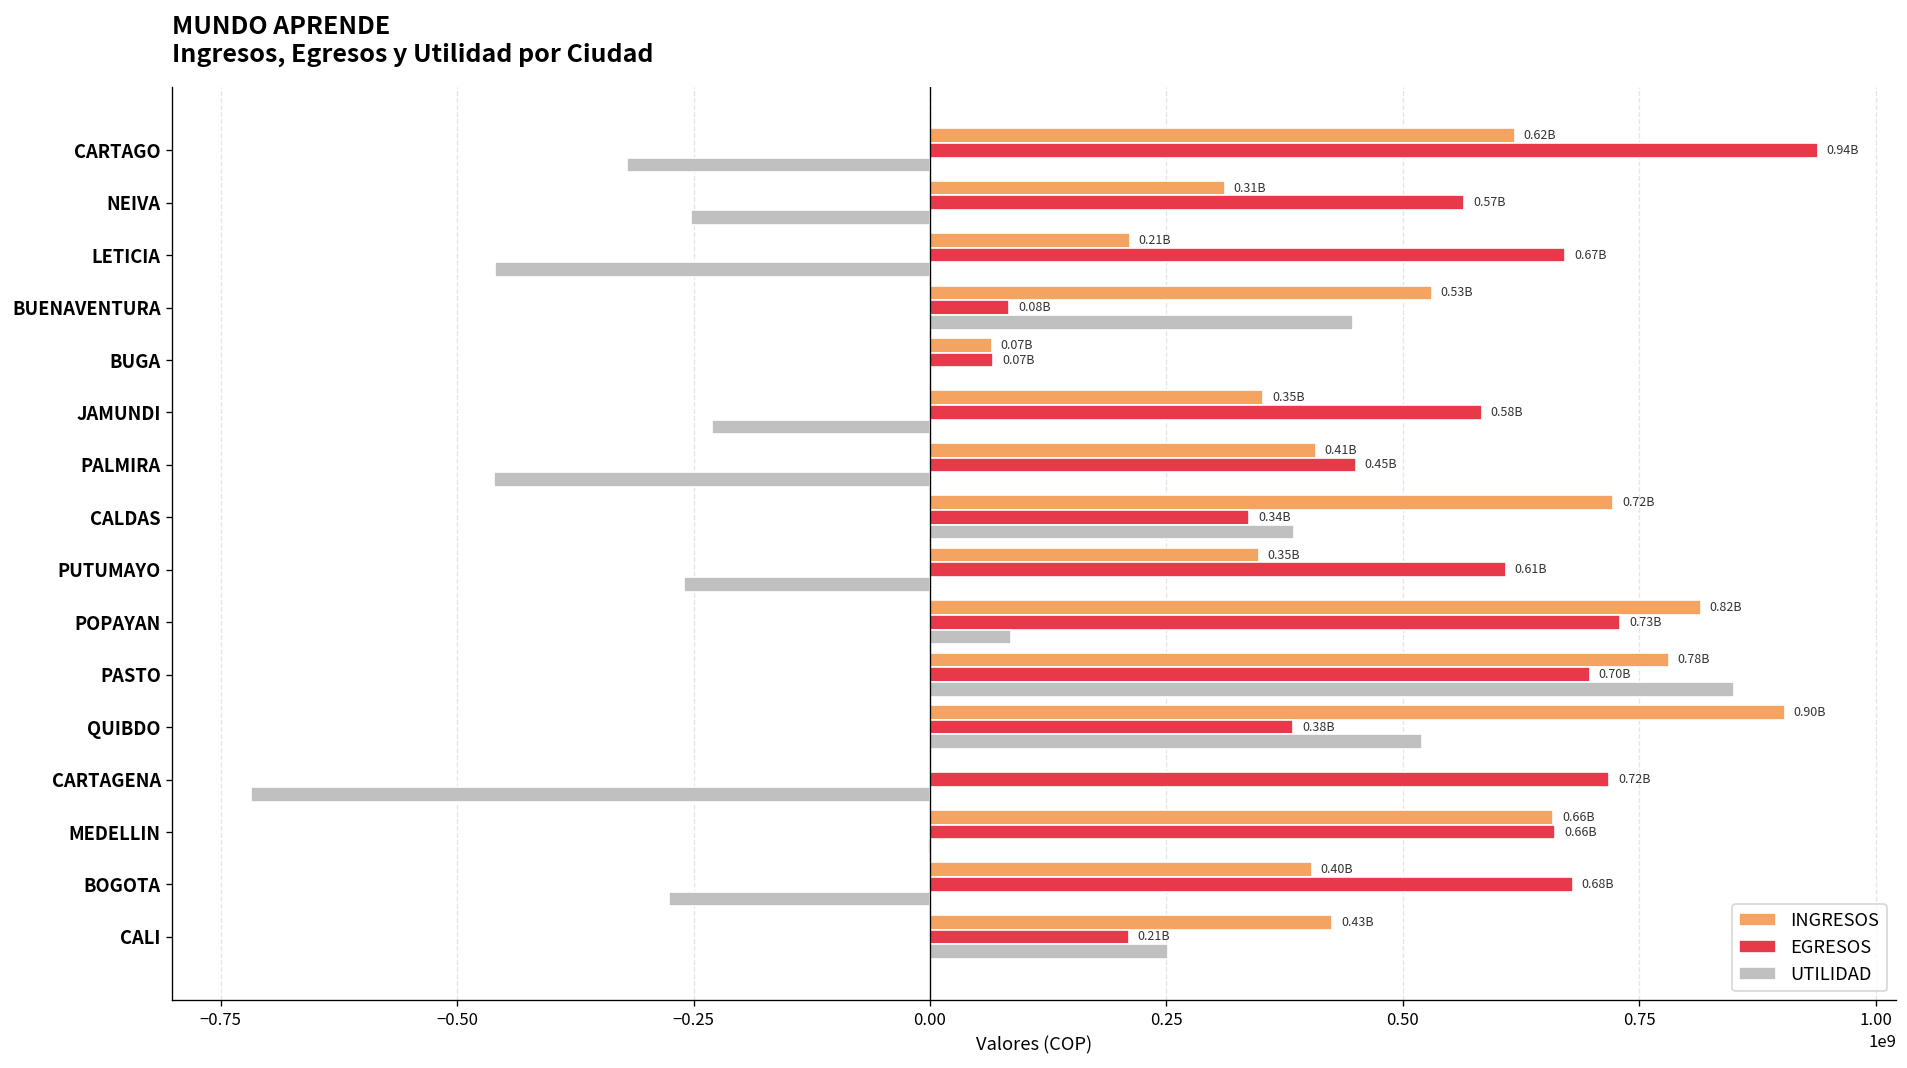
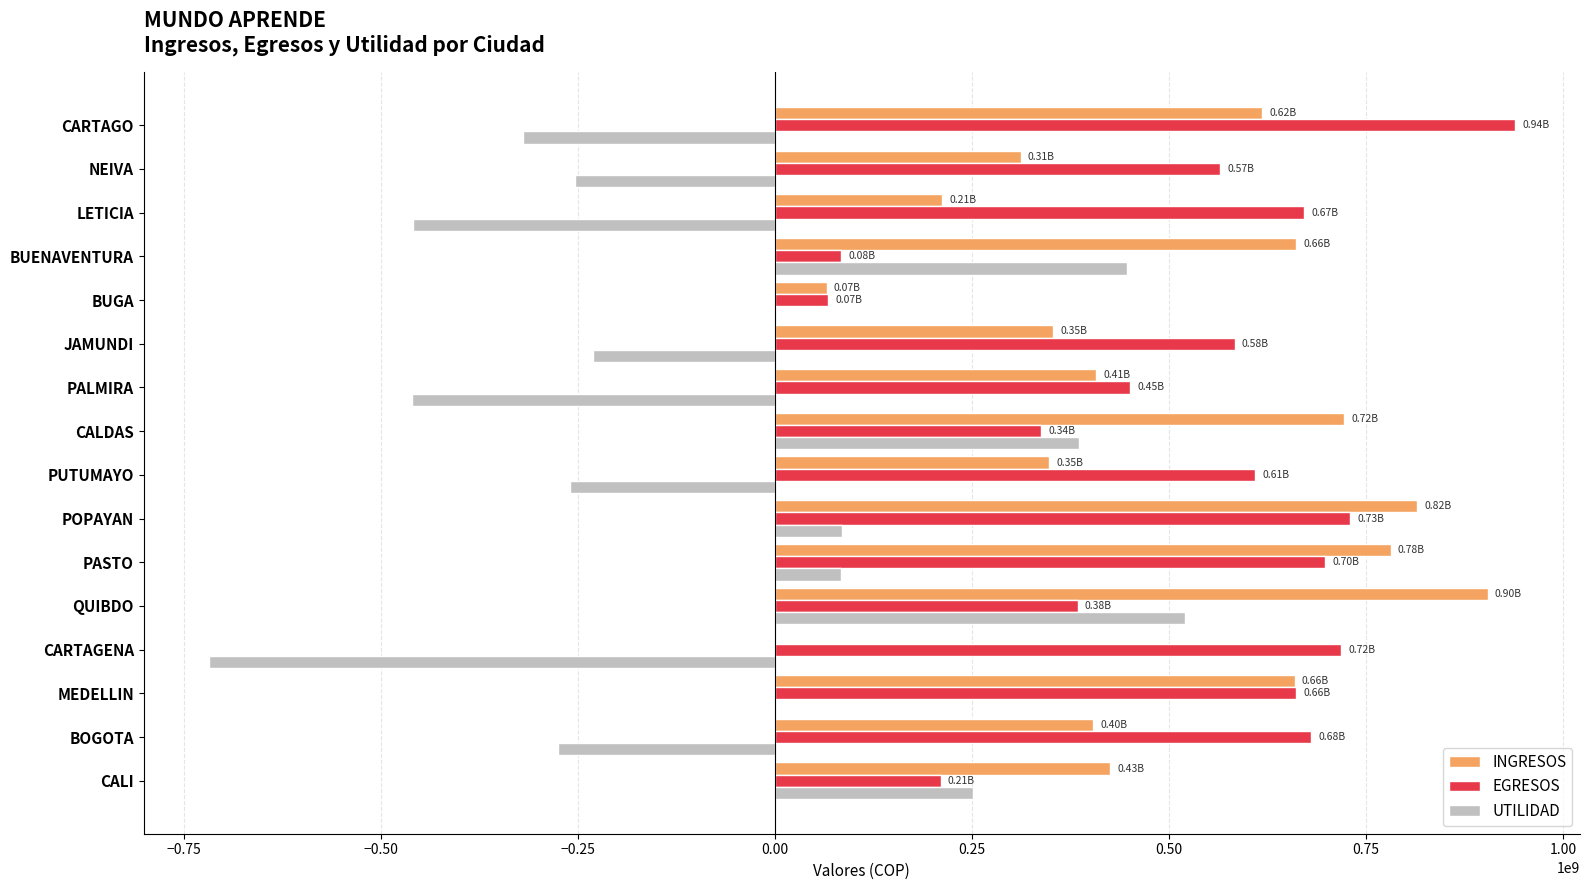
INGRESOS, BUENAVENTURA: 0.53B -> 0.66B
UTILIDAD, PASTO: 850000000 -> 80000000
